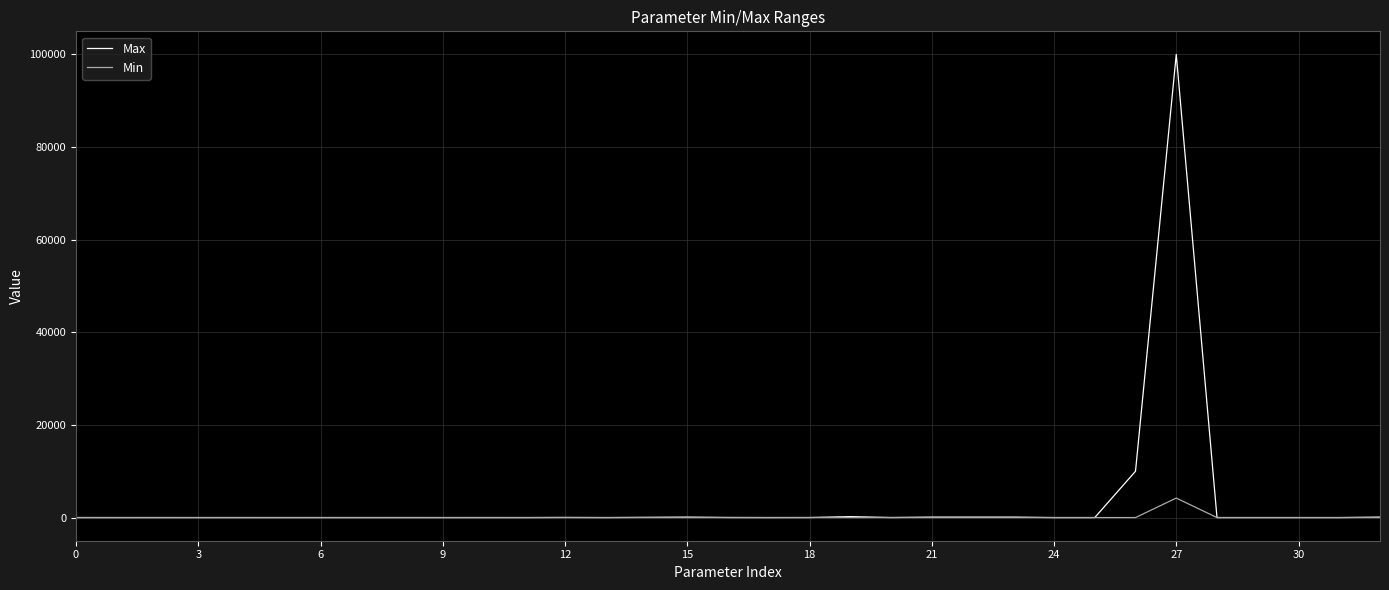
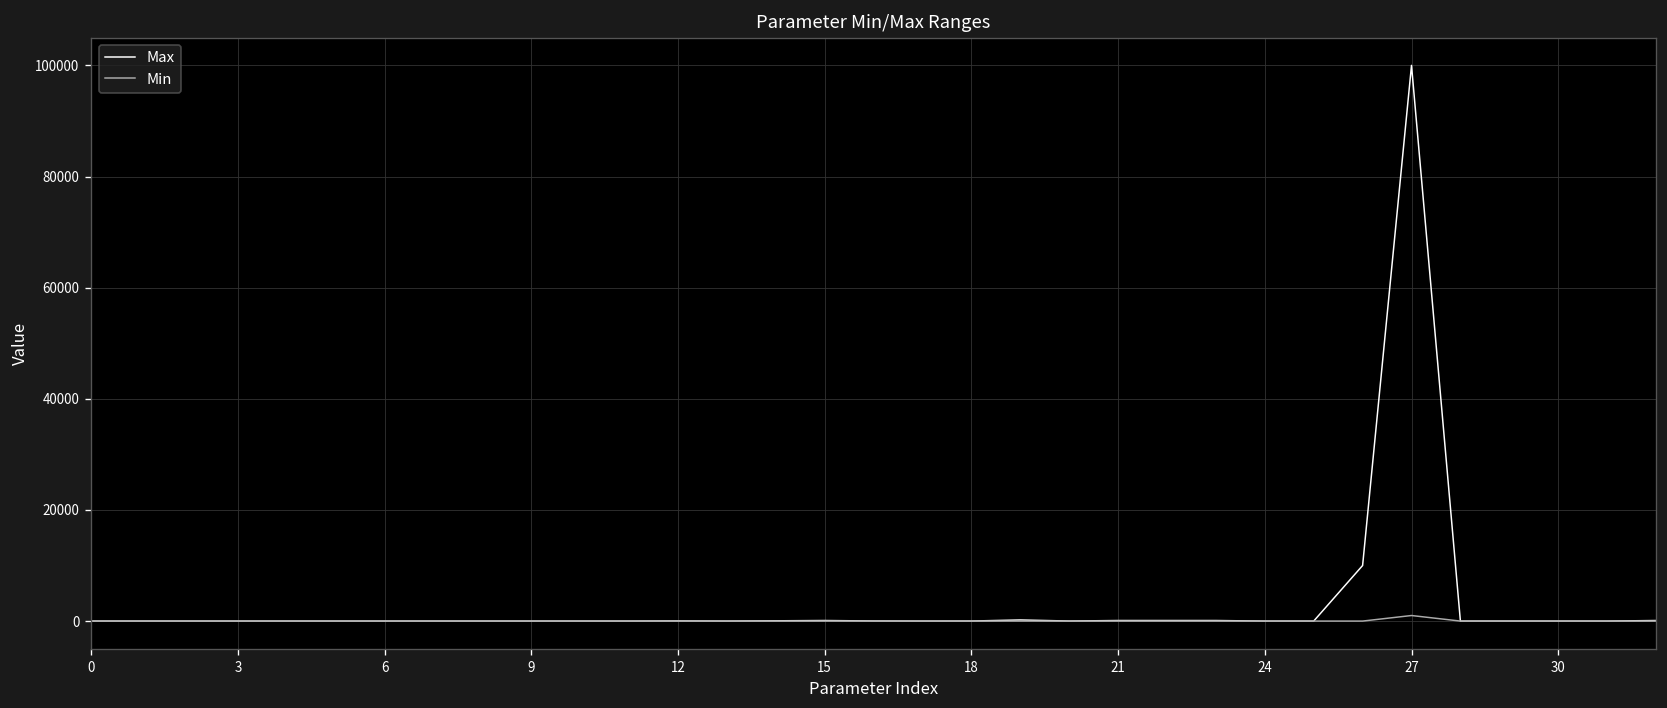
Min, 27: 4000 -> 1000
